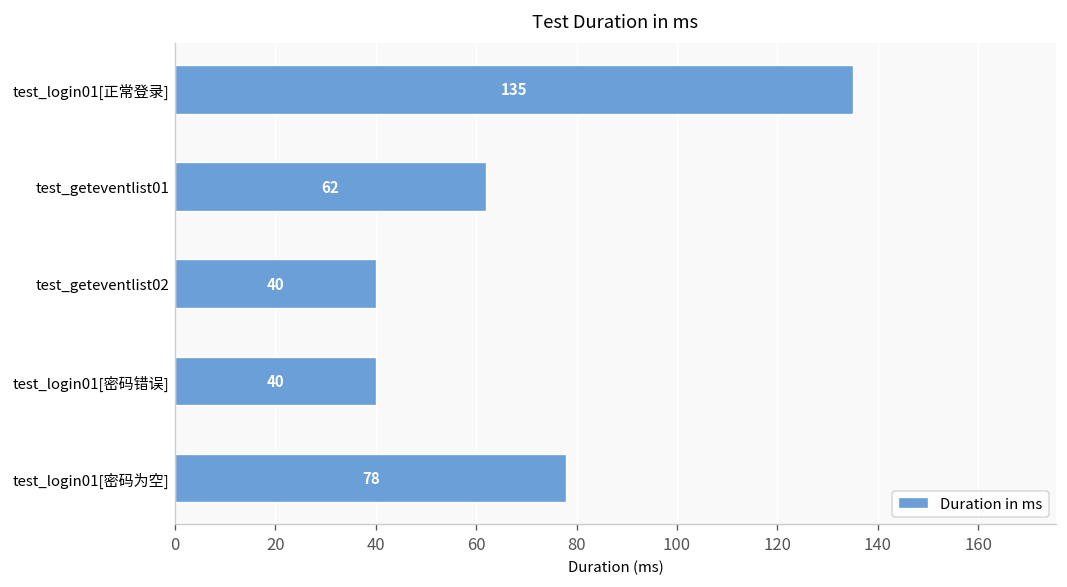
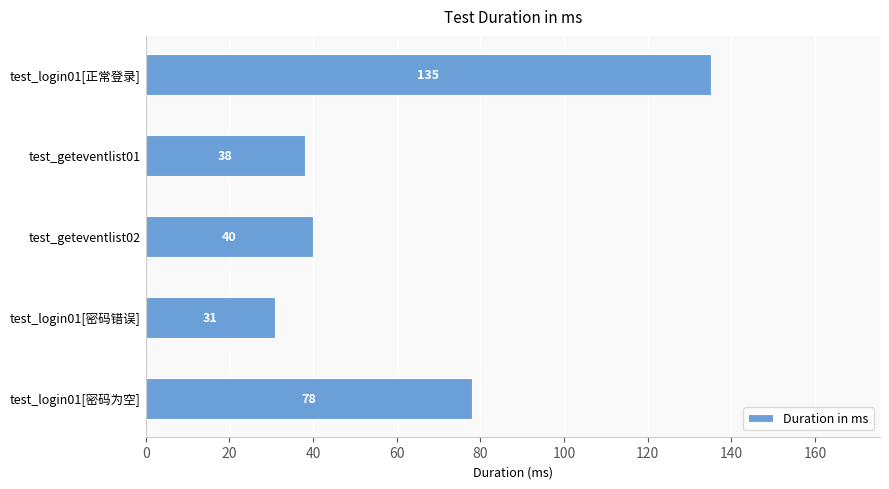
test_geteventlist01: 62 -> 38
test_login01[密码错误]: 40 -> 31
